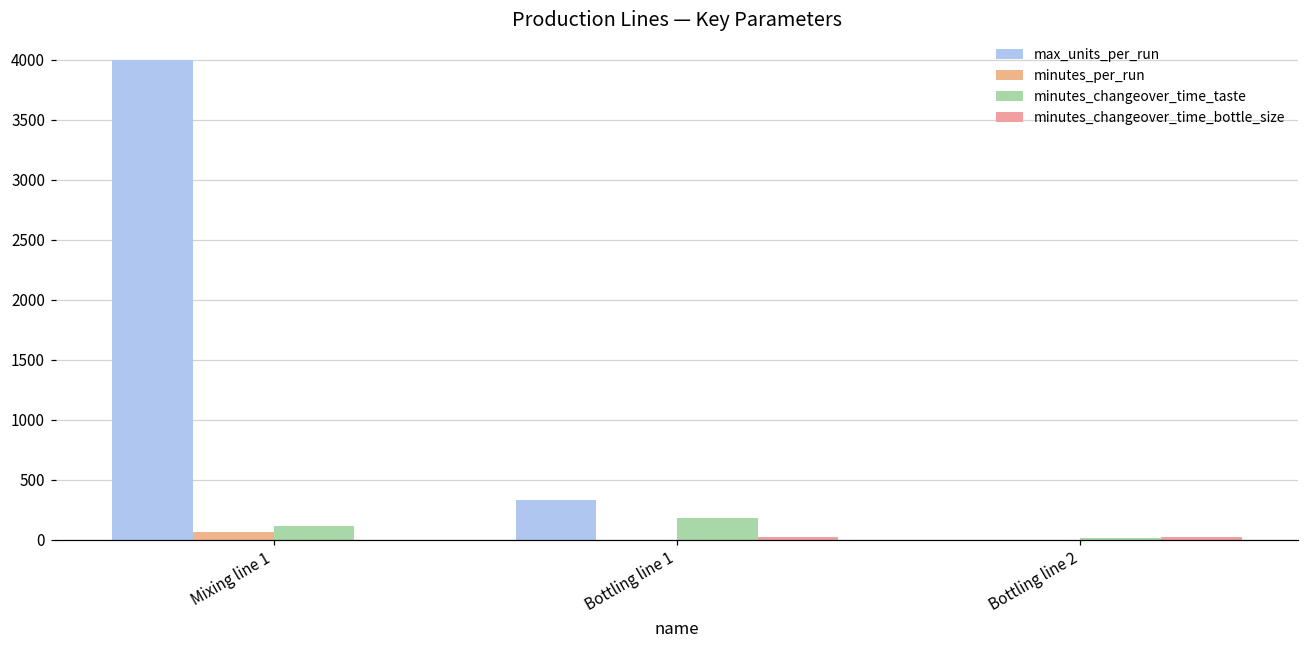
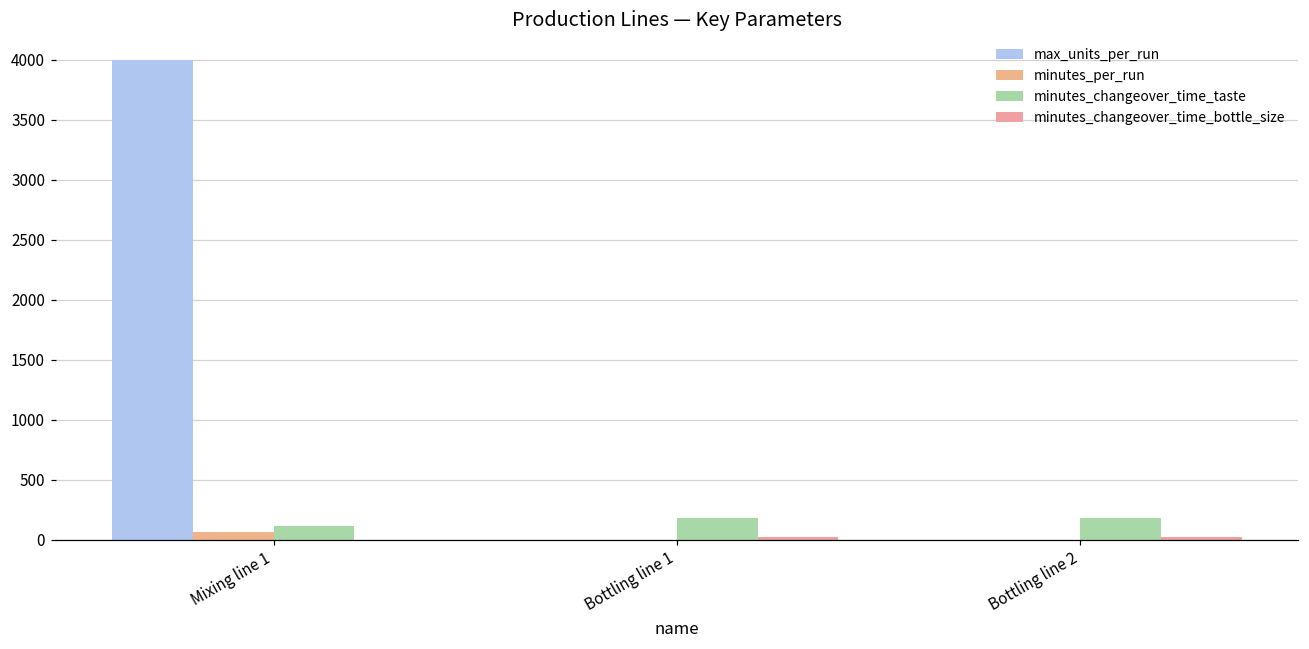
max_units_per_run, Bottling line 1: 330 -> 0
minutes_changeover_time_taste, Bottling line 2: 10 -> 180
